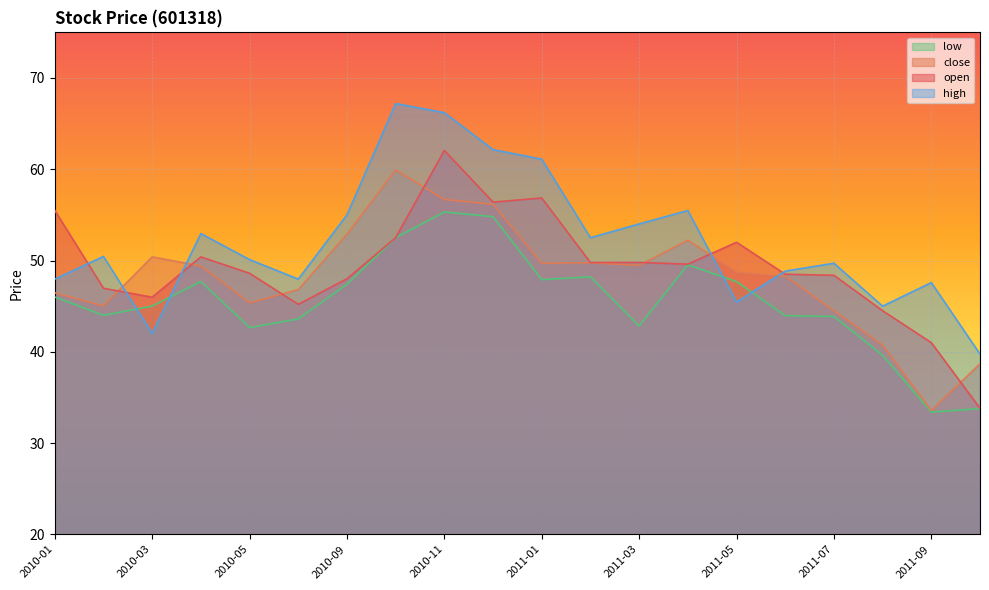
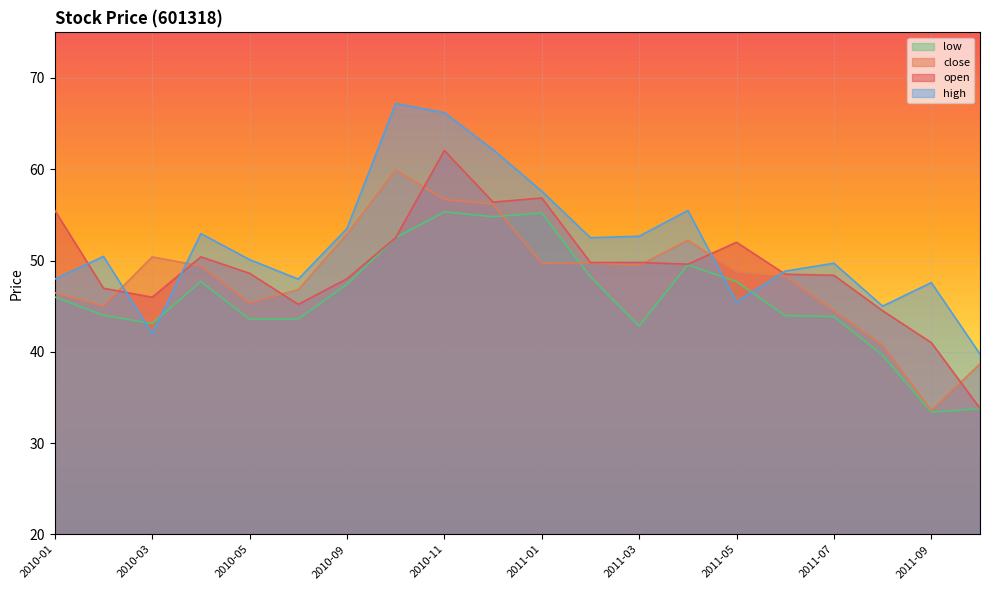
low, 2010-03: 45 -> 43
low, 2010-05: 43 -> 44
high, 2010-09: 55 -> 54
low, 2011-01: 48 -> 55
high, 2011-01: 61 -> 58
high, 2011-03: 54 -> 53
